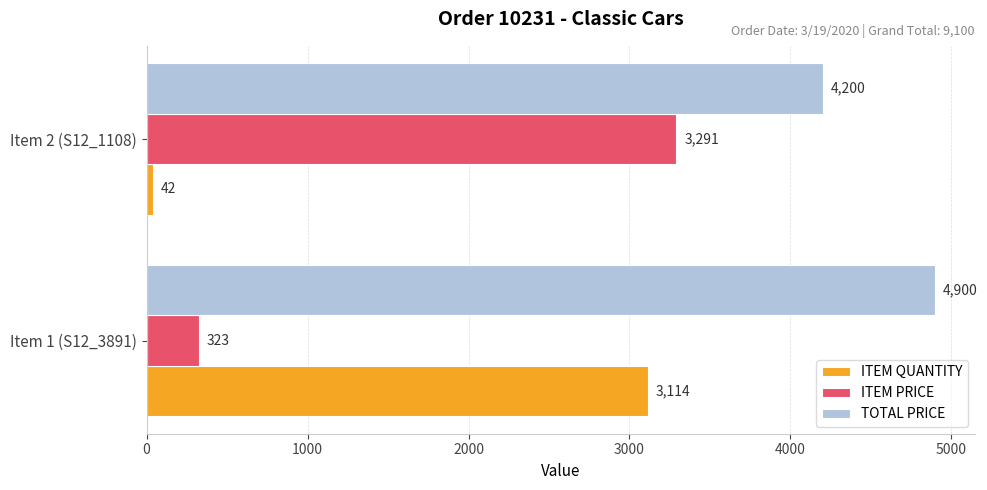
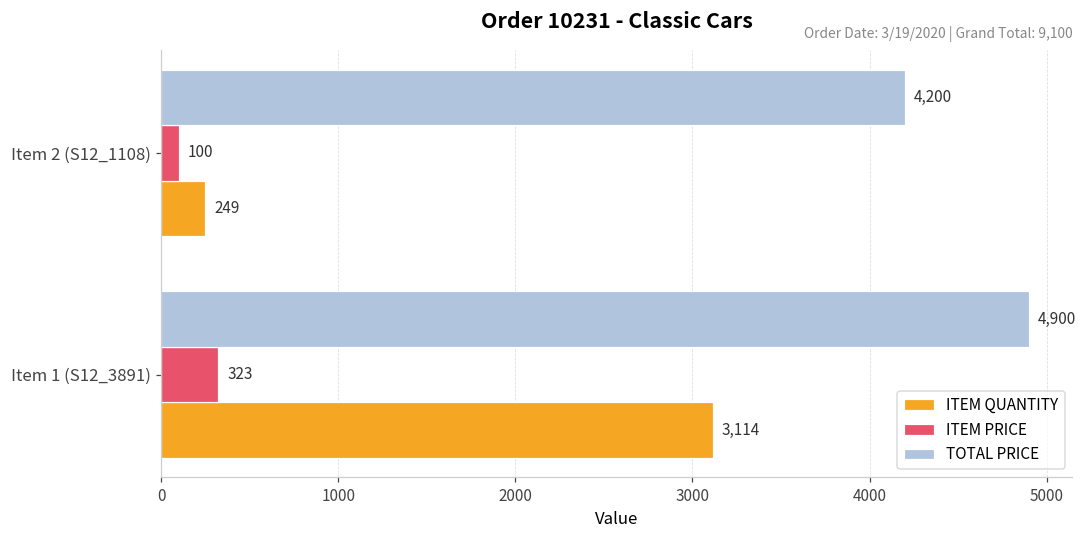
ITEM PRICE, Item 2 (S12_1108): 3,291 -> 100
ITEM QUANTITY, Item 2 (S12_1108): 42 -> 249
